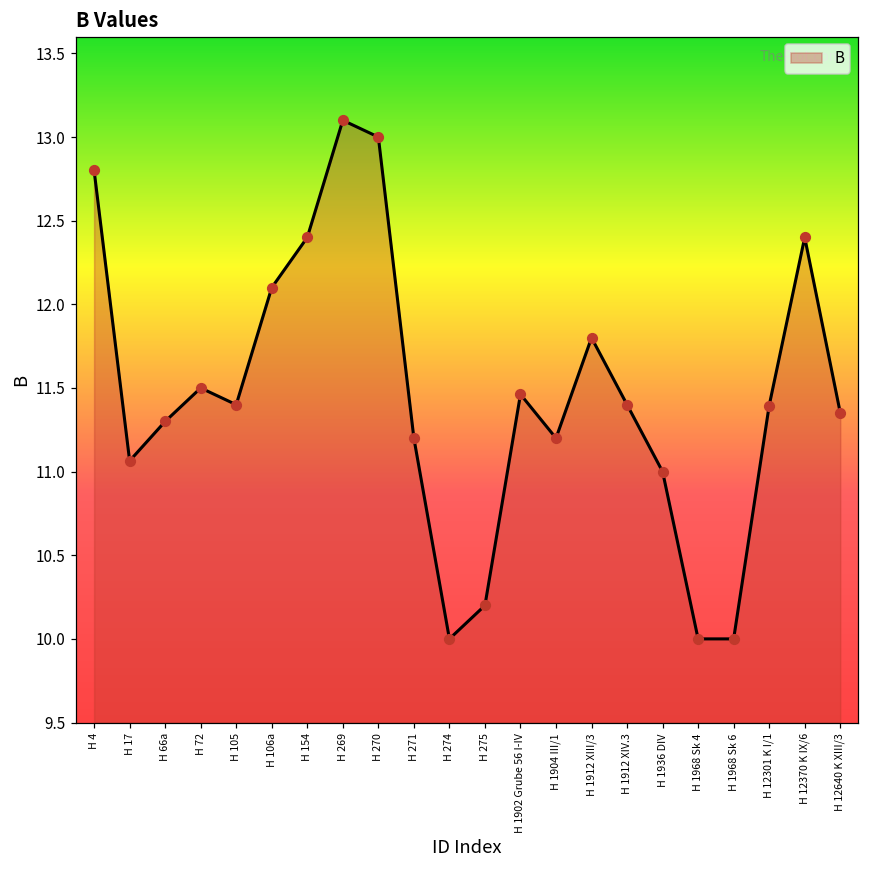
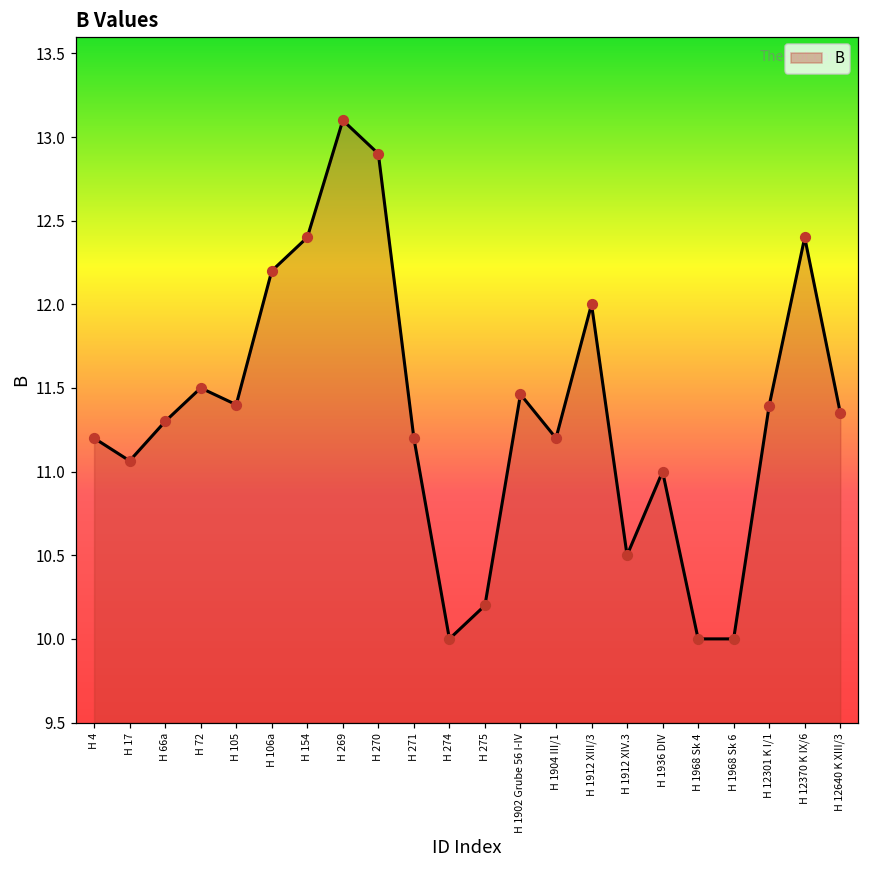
H 4: 12.8 -> 11.2
H 106a: 12.1 -> 12.2
H 270: 13.0 -> 12.9
H 1912 XIII/3: 11.8 -> 12.0
H 1912 XIV.3: 11.4 -> 10.5
